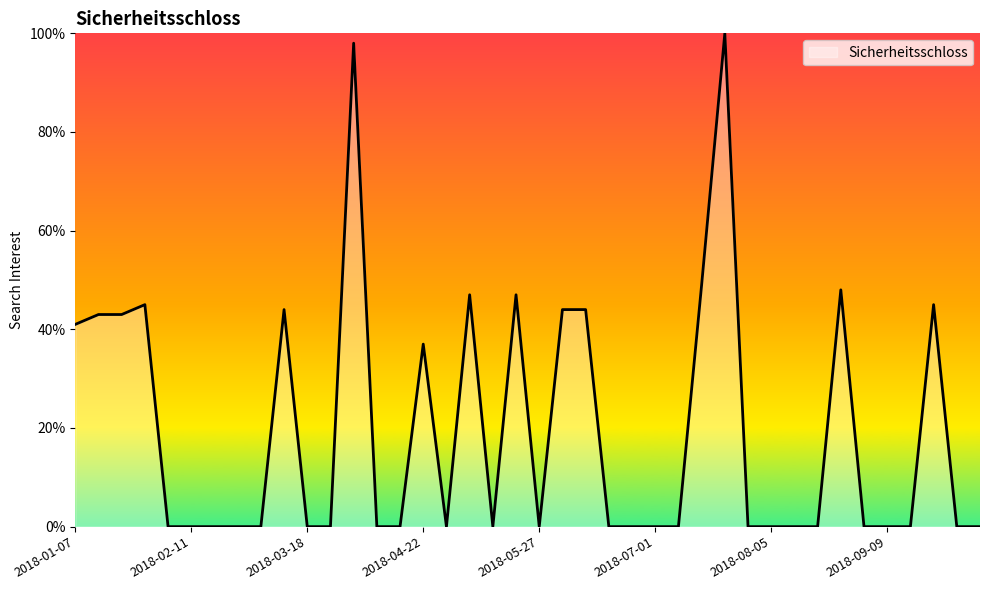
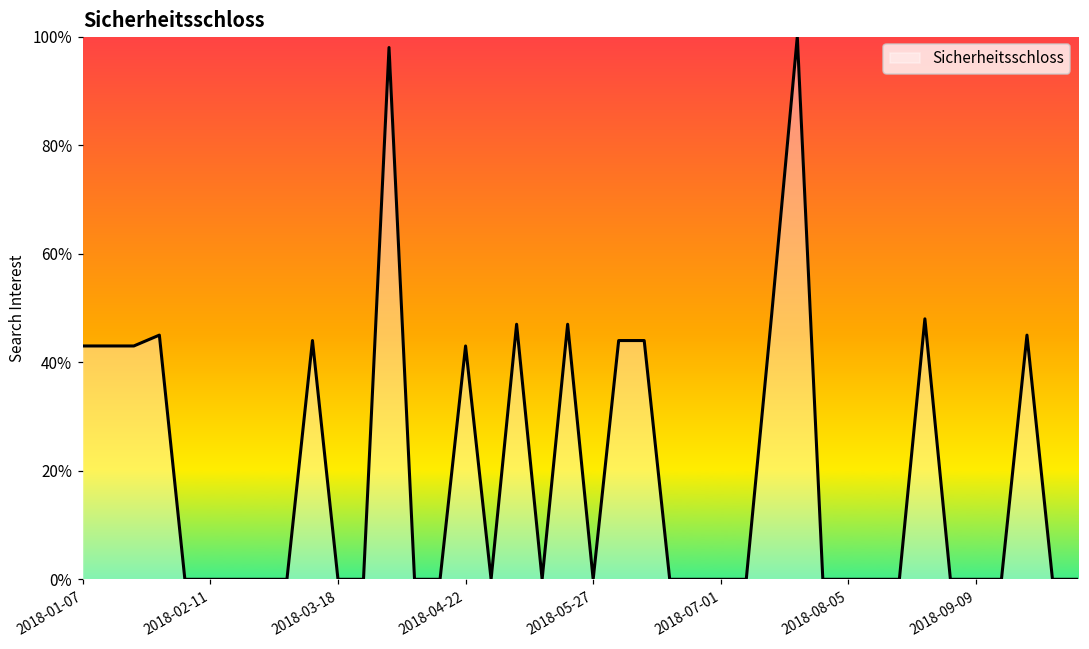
2018-01-07: 41% -> 43%
2018-04-22: 37% -> 43%
